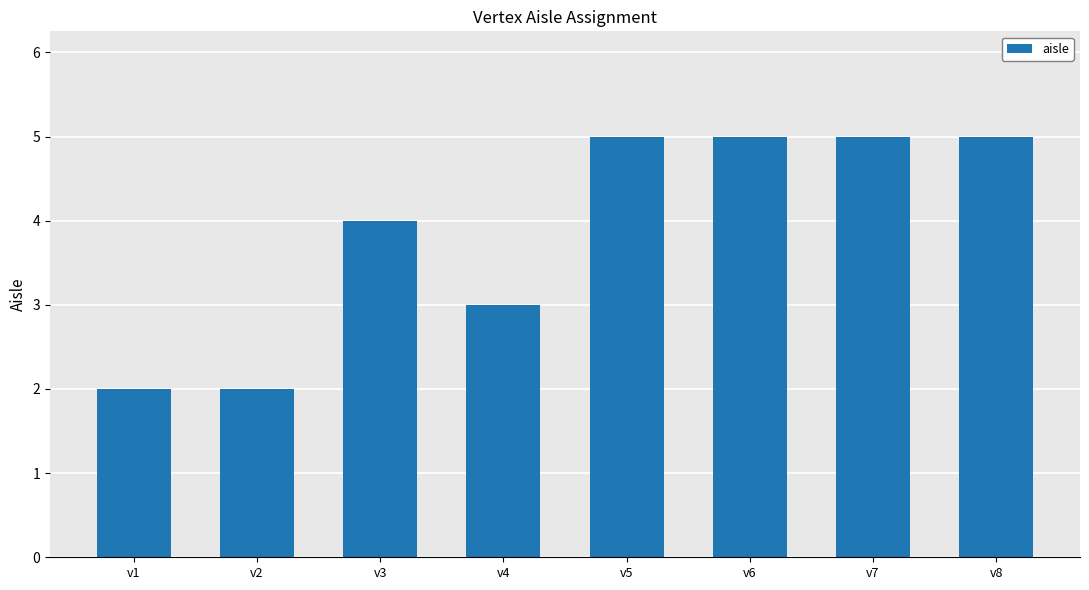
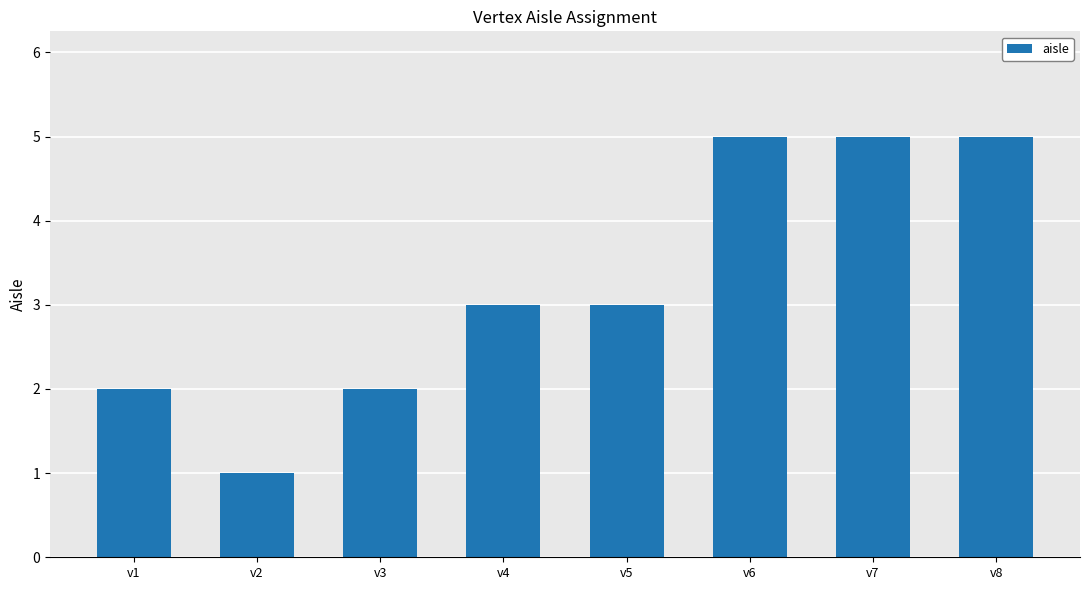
v2: 2 -> 1
v3: 4 -> 2
v5: 5 -> 3
